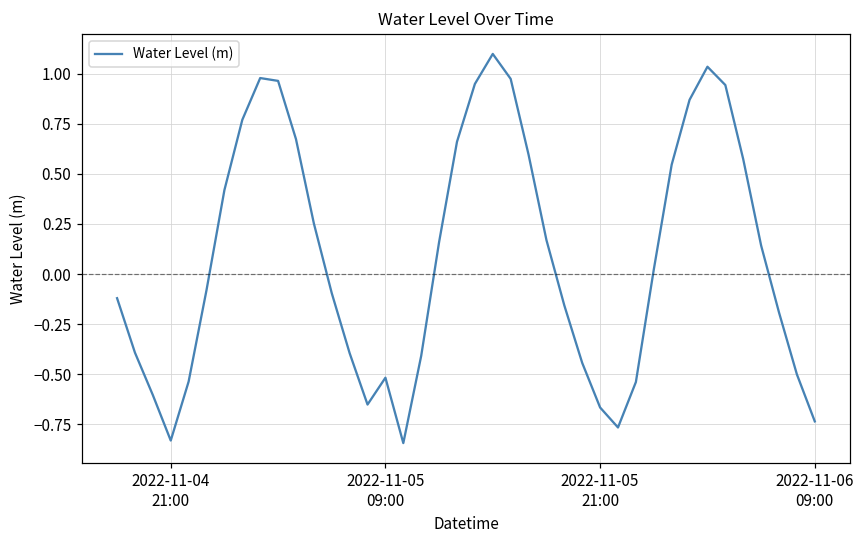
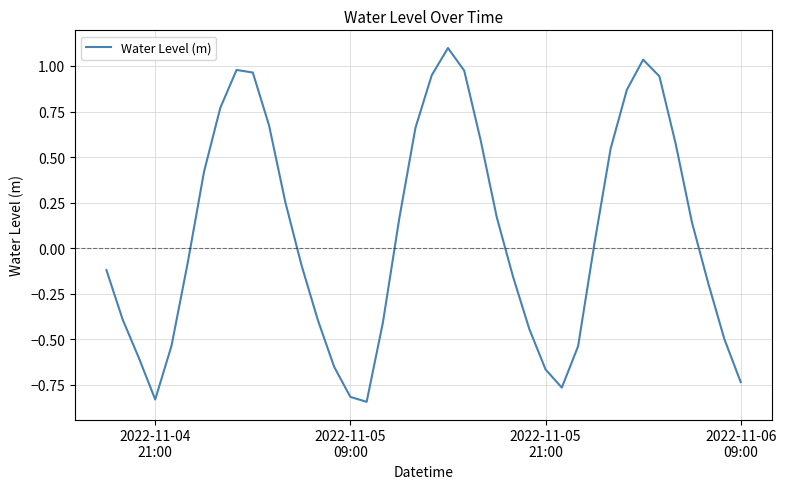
2022-11-05 09:00: -0.52 -> -0.82
